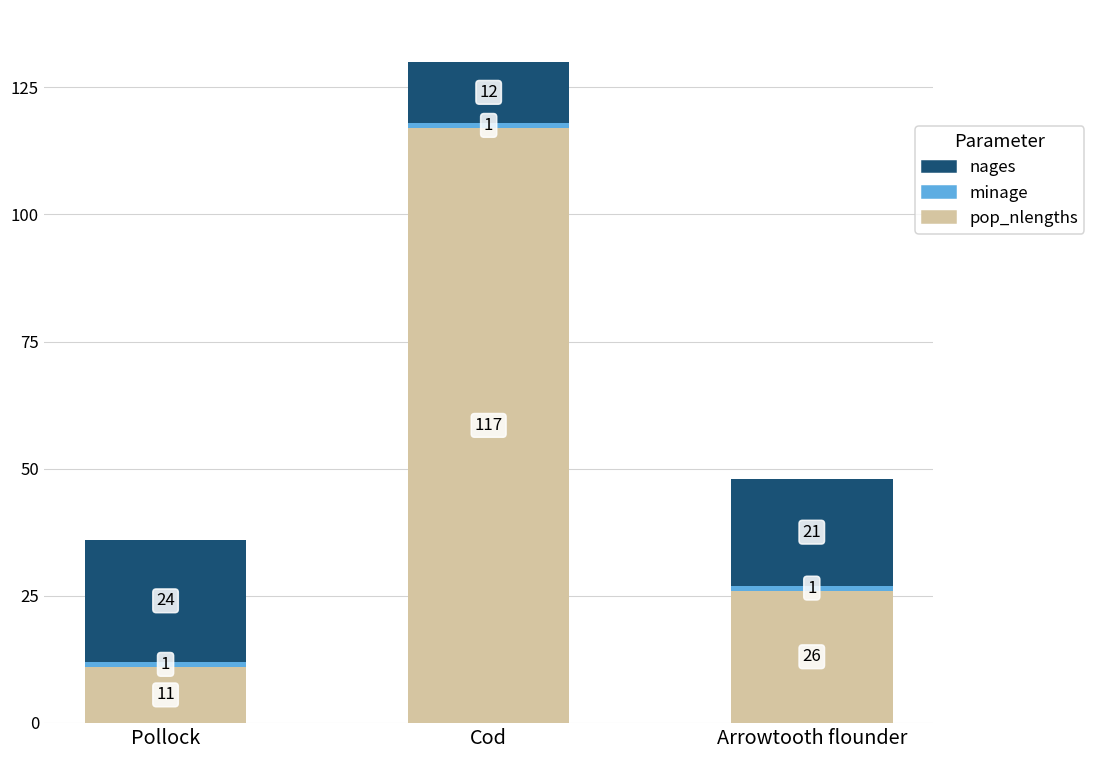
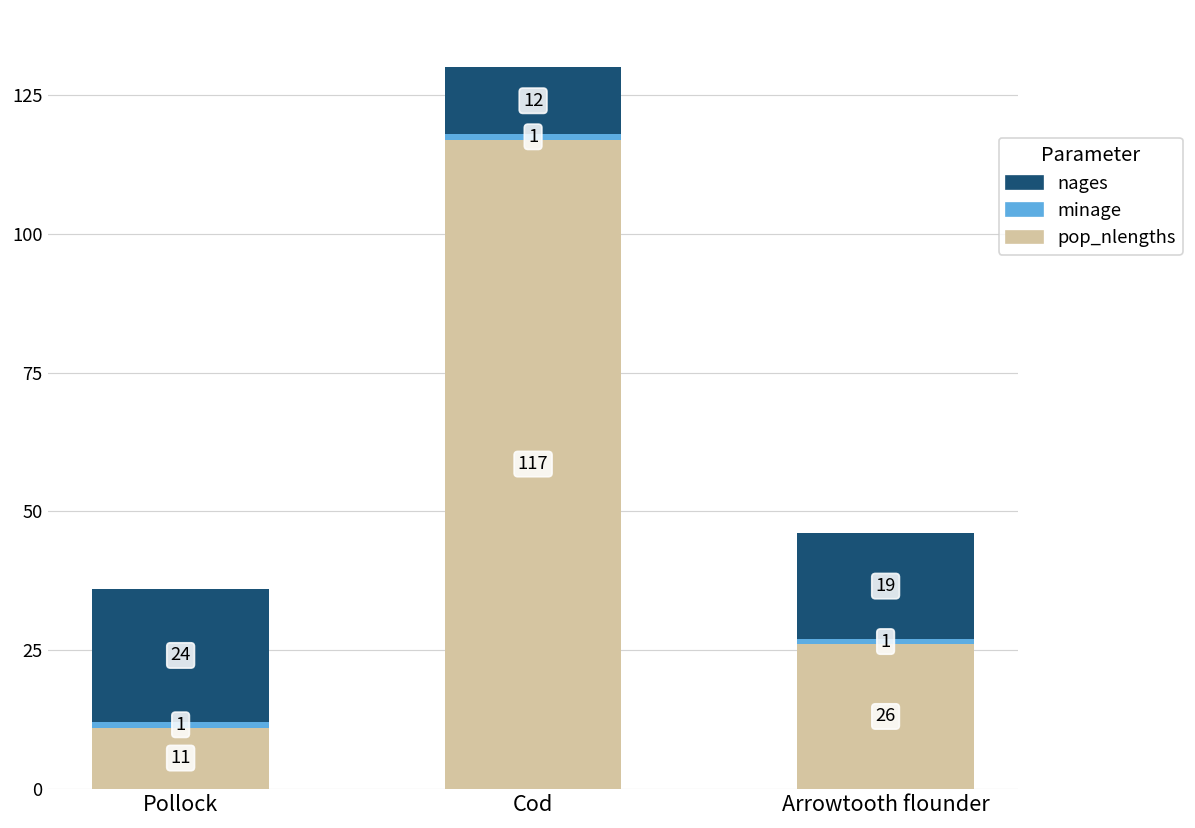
nages, Arrowtooth flounder: 21 -> 19
